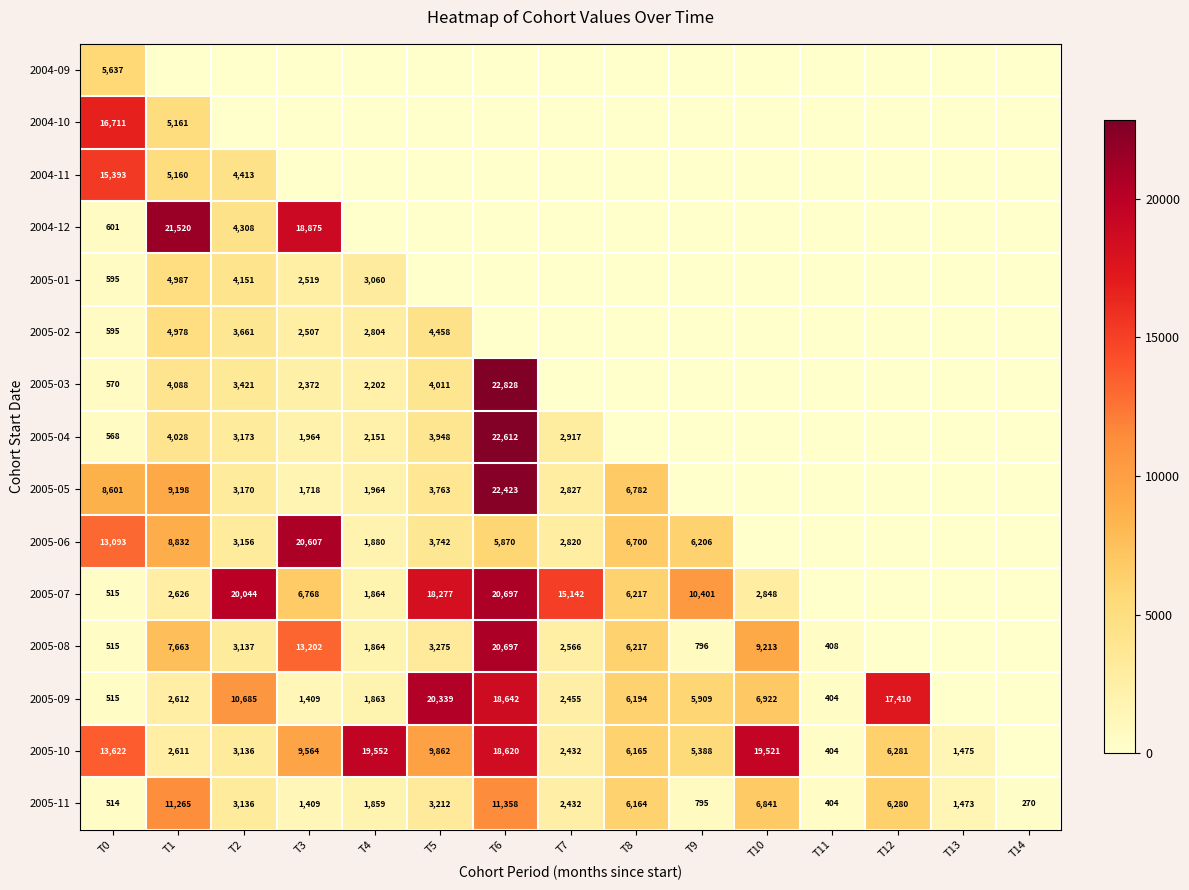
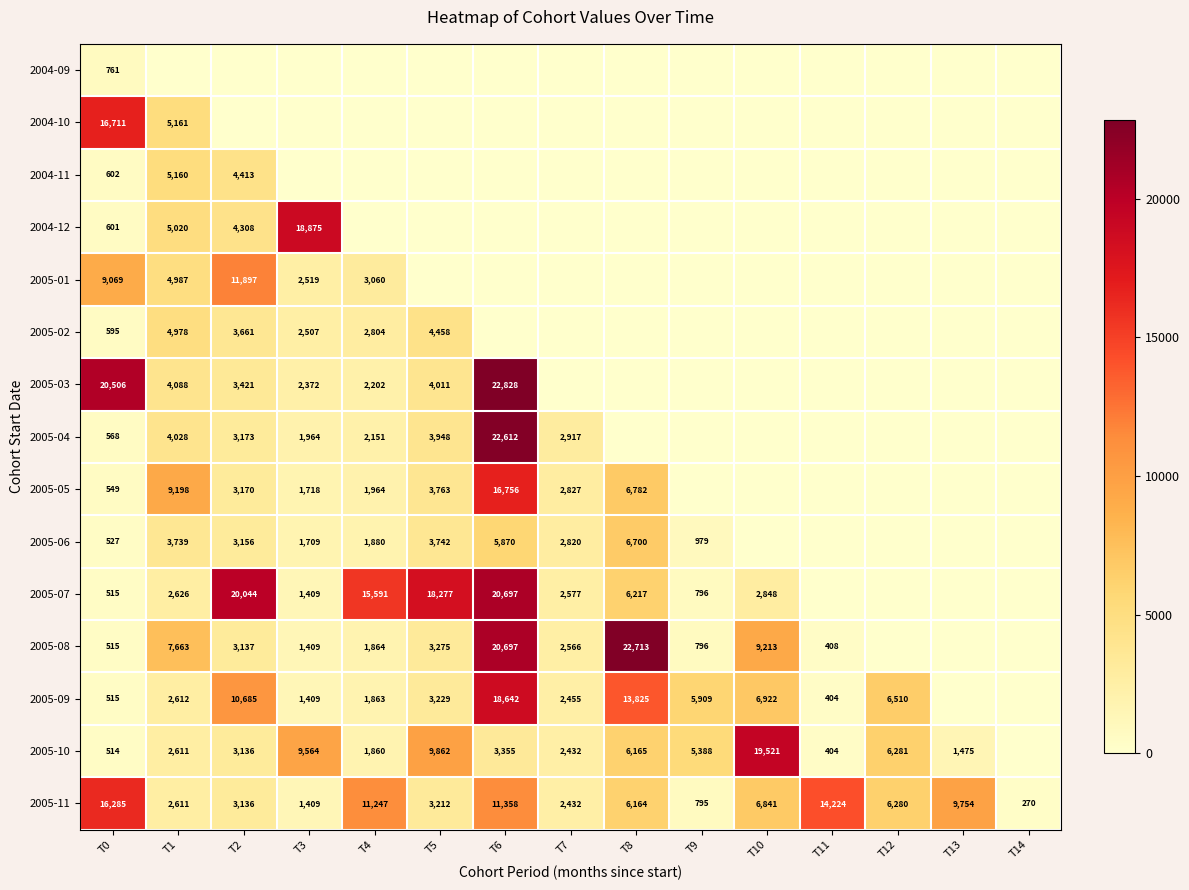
2004-09, T0: 5,637 -> 761
2004-11, T0: 15,393 -> 602
2004-12, T1: 21,520 -> 5,020
2005-01, T0: 595 -> 9,069
2005-01, T2: 4,151 -> 11,897
2005-03, T0: 570 -> 20,506
2005-05, T0: 8,601 -> 549
2005-05, T6: 22,423 -> 16,756
2005-06, T0: 13,093 -> 527
2005-06, T1: 8,832 -> 3,739
2005-06, T3: 20,607 -> 1,709
2005-06, T9: 6,206 -> 979
2005-07, T3: 6,768 -> 1,409
2005-07, T4: 1,864 -> 15,591
2005-07, T7: 15,142 -> 2,577
2005-07, T9: 10,401 -> 796
2005-08, T3: 13,202 -> 1,409
2005-08, T8: 6,217 -> 22,713
2005-09, T5: 20,339 -> 3,229
2005-09, T8: 6,194 -> 13,825
2005-09, T12: 17,410 -> 6,510
2005-10, T0: 13,622 -> 514
2005-10, T4: 19,552 -> 1,860
2005-10, T6: 18,620 -> 3,355
2005-11, T0: 514 -> 16,285
2005-11, T1: 11,265 -> 2,611
2005-11, T4: 1,859 -> 11,247
2005-11, T11: 404 -> 14,224
2005-11, T13: 1,473 -> 9,754
